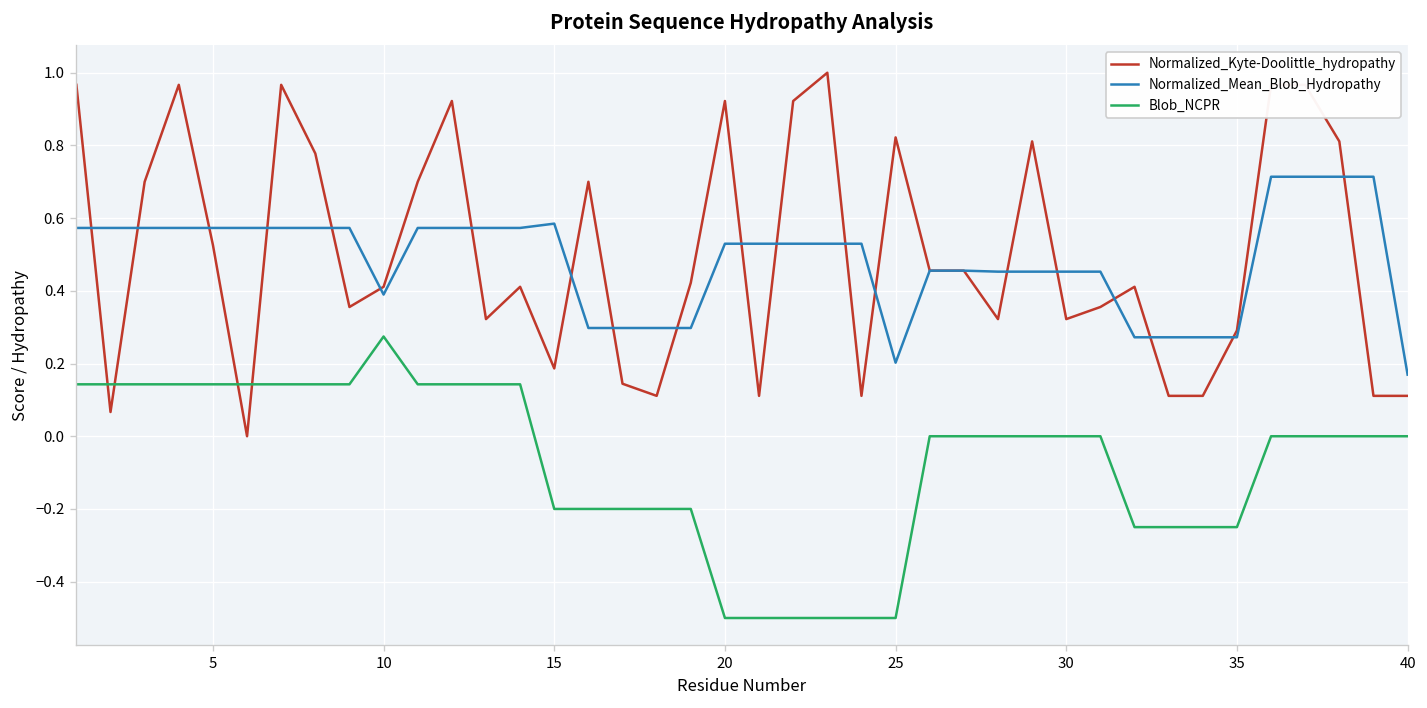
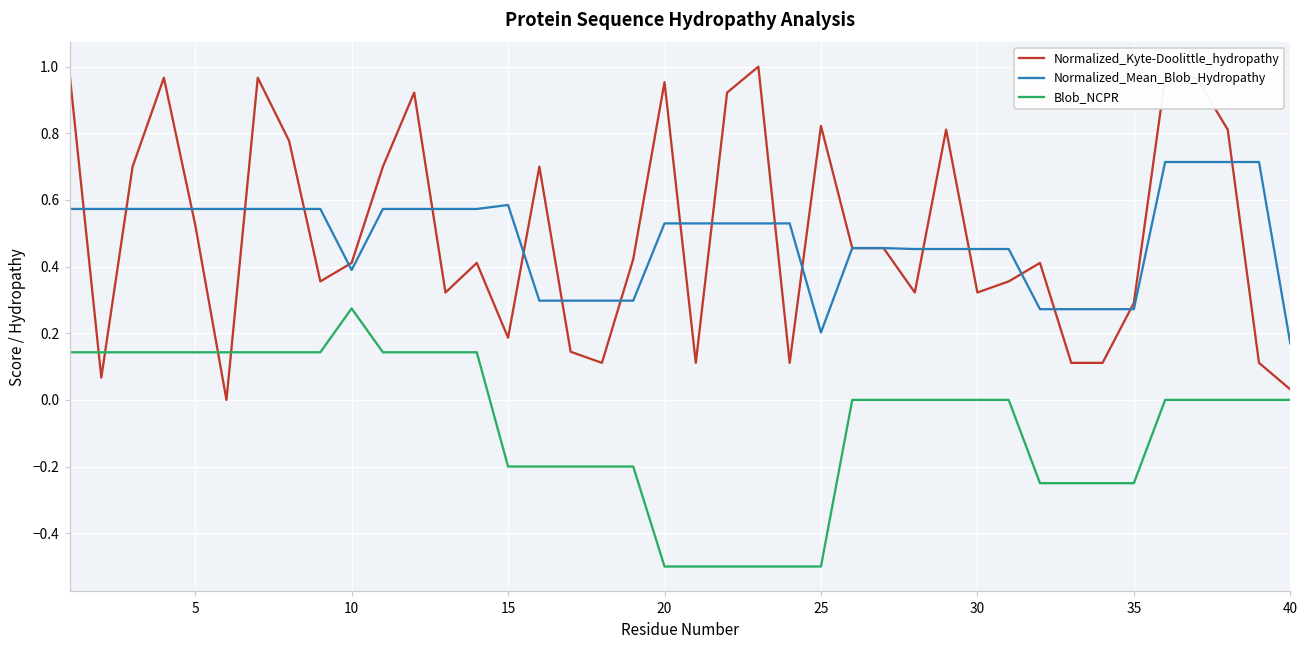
Normalized_Kyte-Doolittle_hydropathy, 20: 0.92 -> 0.95
Normalized_Kyte-Doolittle_hydropathy, 40: 0.11 -> 0.03
